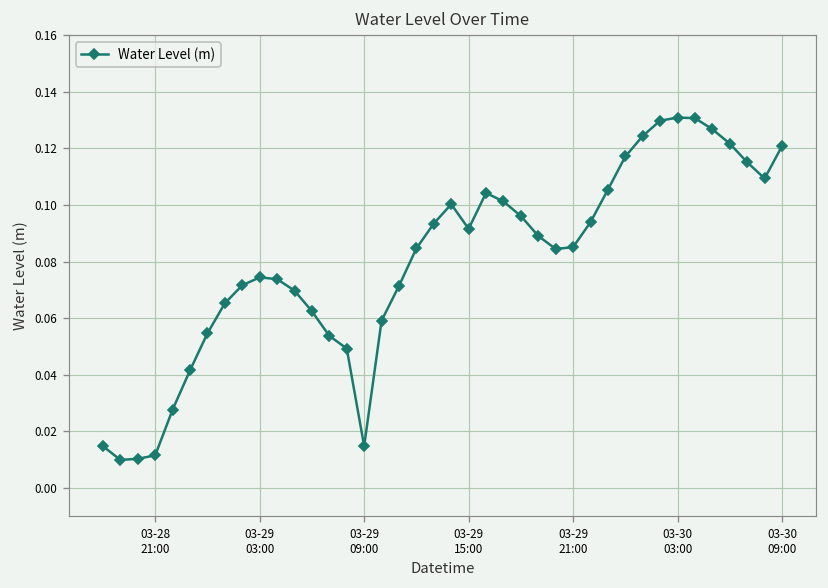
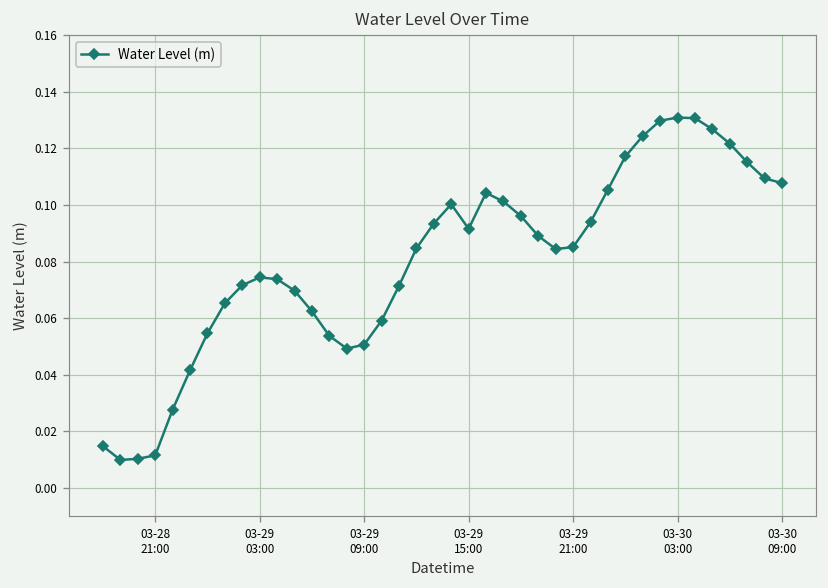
03-29 09:00: 0.015 -> 0.051
03-30 09:00: 0.121 -> 0.108
